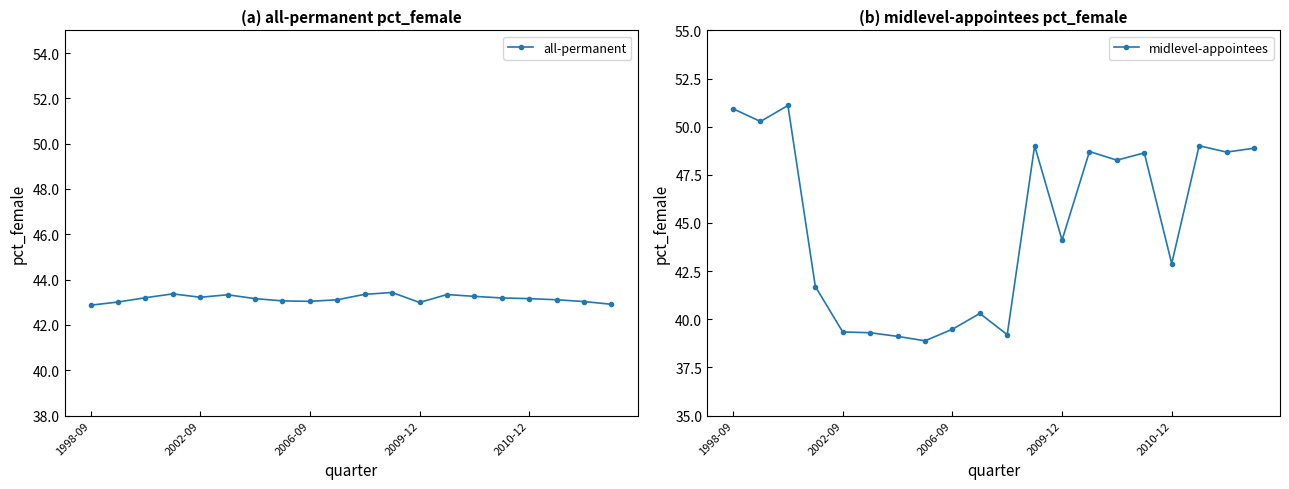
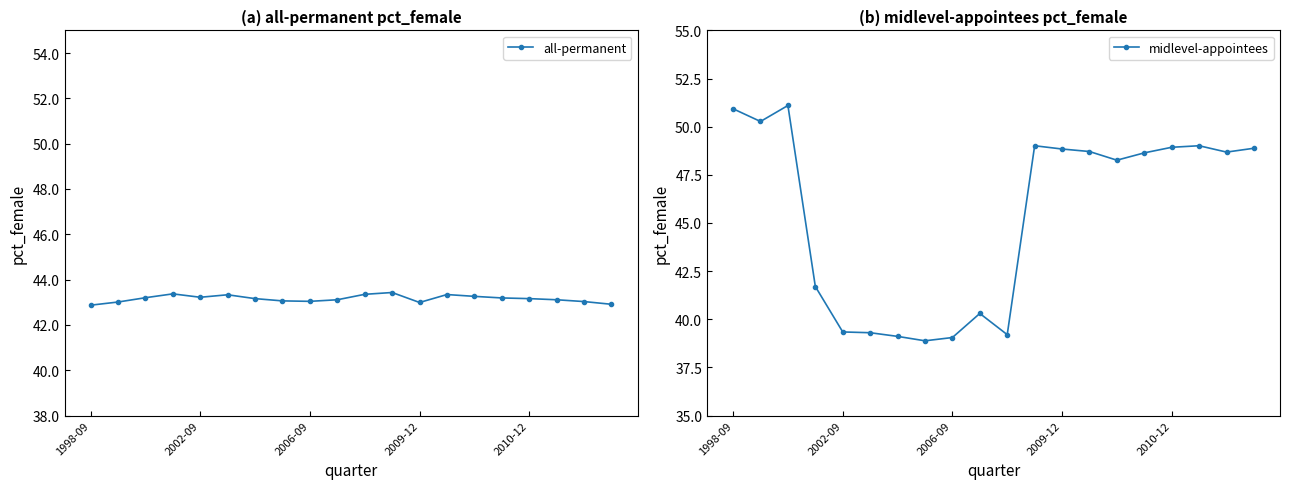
(b) midlevel-appointees pct_female, 2006-09: 39.5 -> 39.1
(b) midlevel-appointees pct_female, 2009-12: 44.1 -> 48.8
(b) midlevel-appointees pct_female, 2010-12: 42.9 -> 48.9
